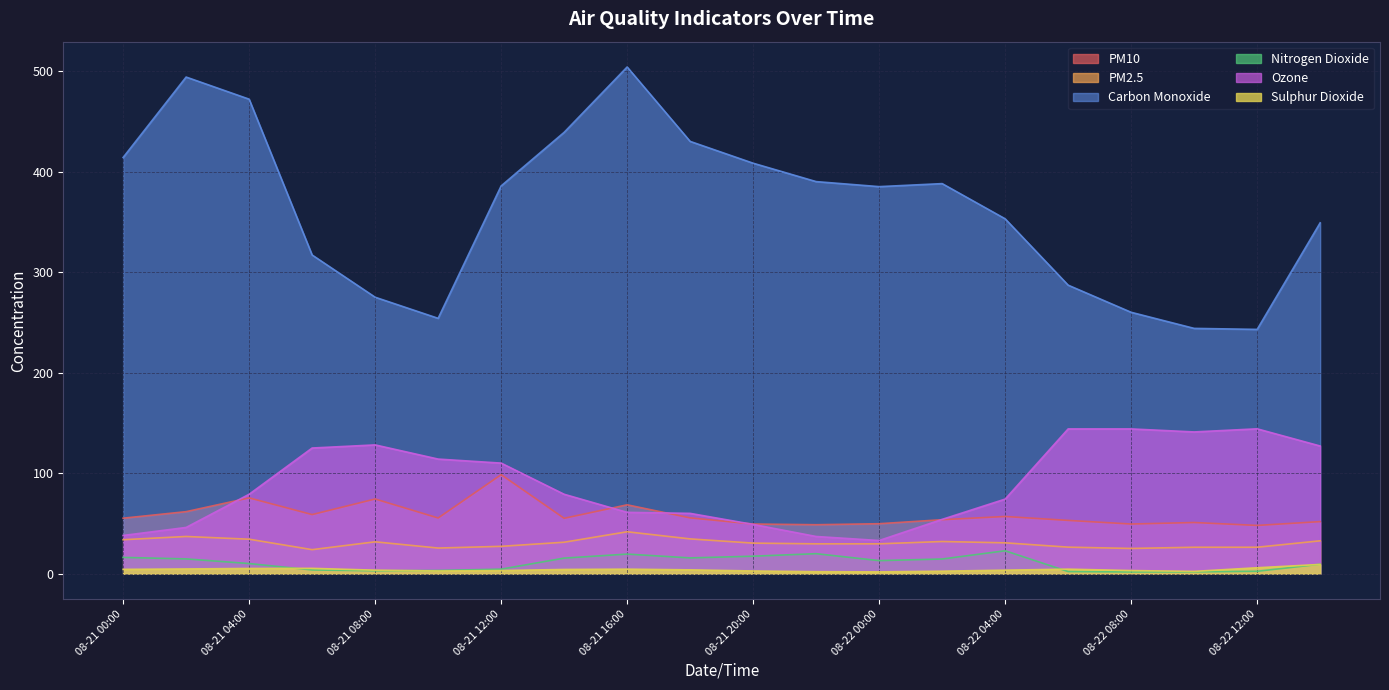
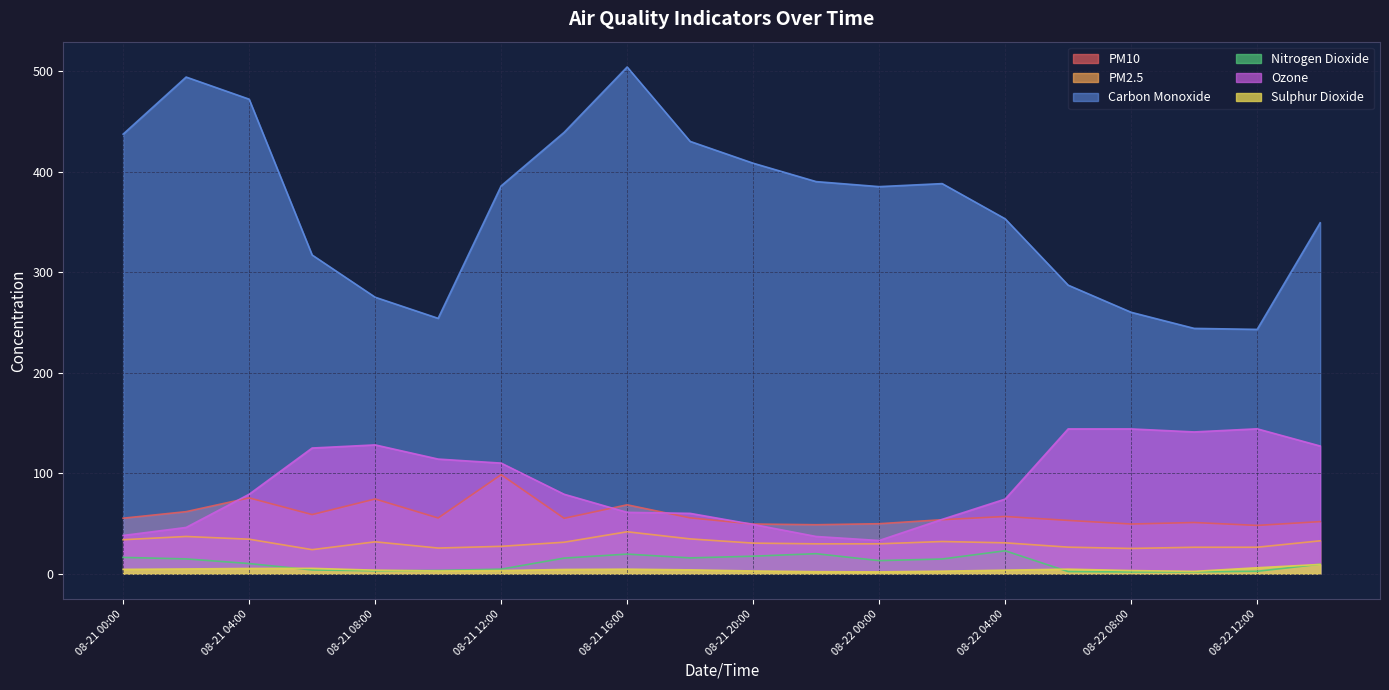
Carbon Monoxide, 08-21 00:00: 414 -> 437
